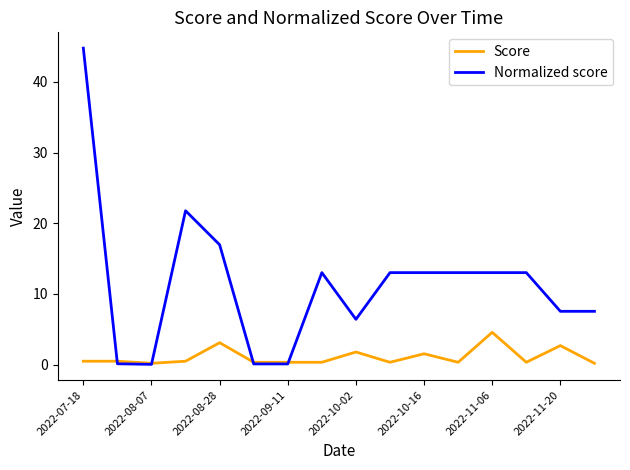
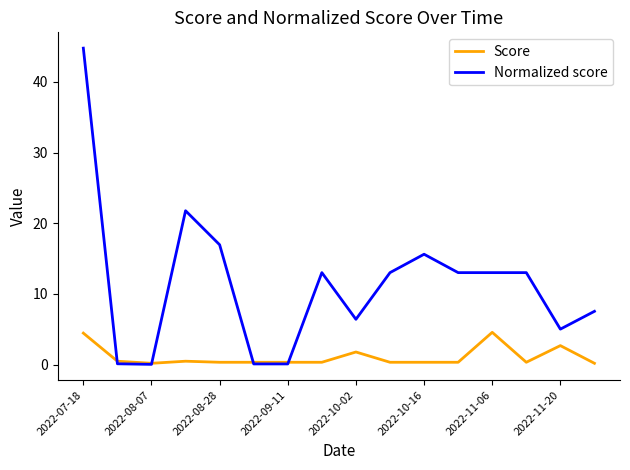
Score, 2022-07-18: 0 -> 4
Score, 2022-08-28: 3 -> 0
Score, 2022-10-16: 2 -> 0
Normalized score, 2022-10-16: 13 -> 16
Normalized score, 2022-11-20: 8 -> 5
